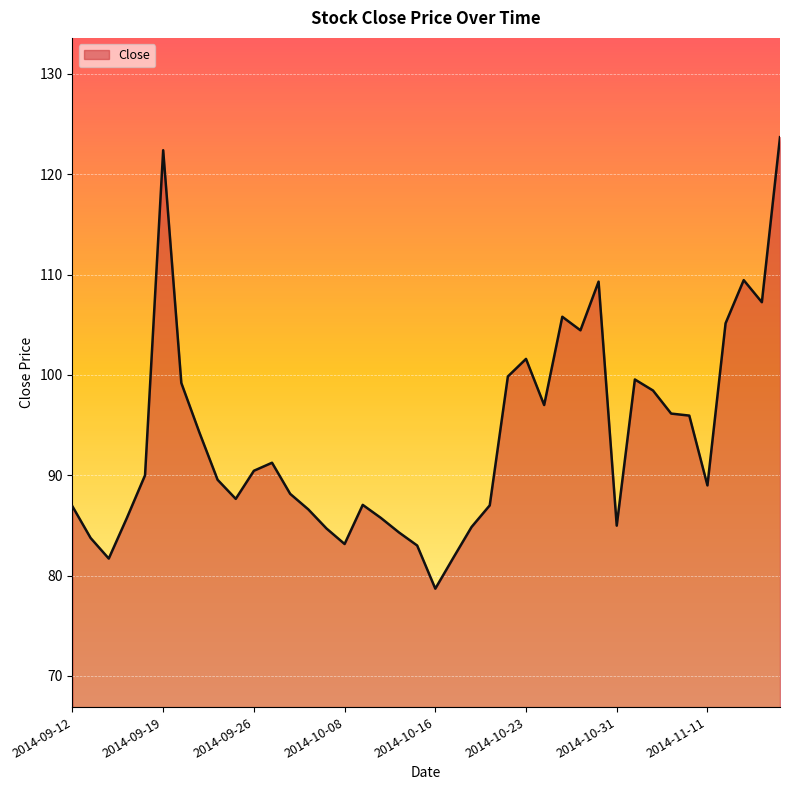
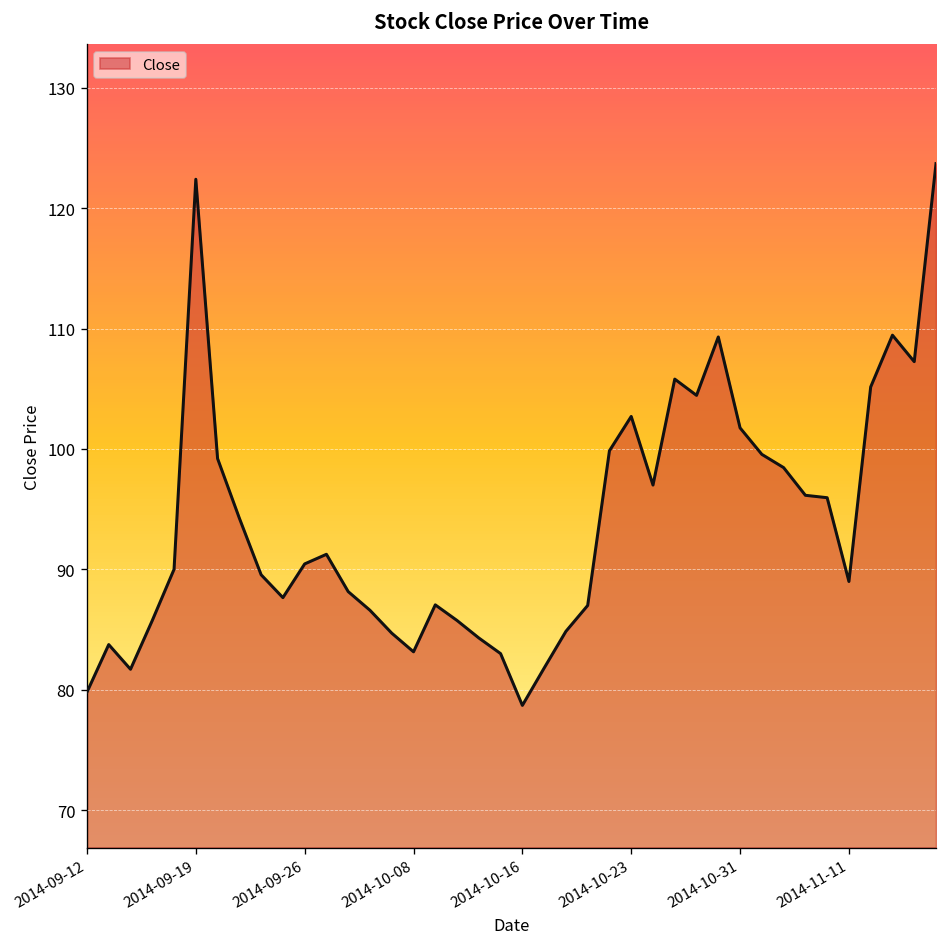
2014-09-12: 86.9 -> 79.8
2014-10-23: 101.6 -> 102.7
2014-10-31: 85.0 -> 101.8
